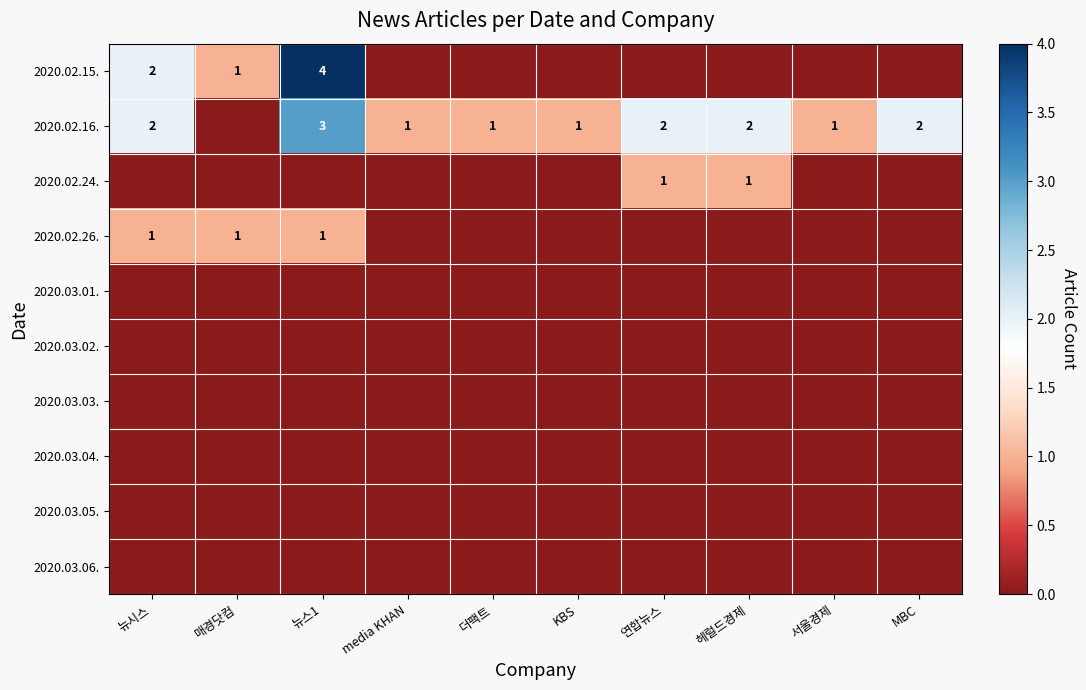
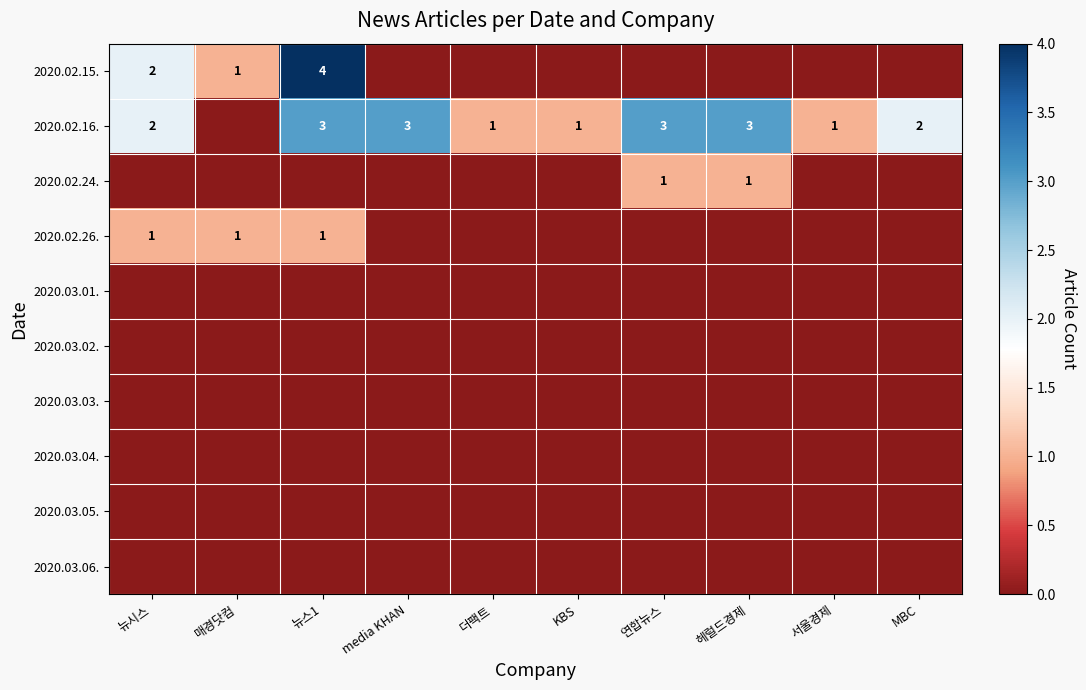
2020.02.16., media KHAN: 1 -> 3
2020.02.16., 연합뉴스: 2 -> 3
2020.02.16., 헤럴드경제: 2 -> 3
